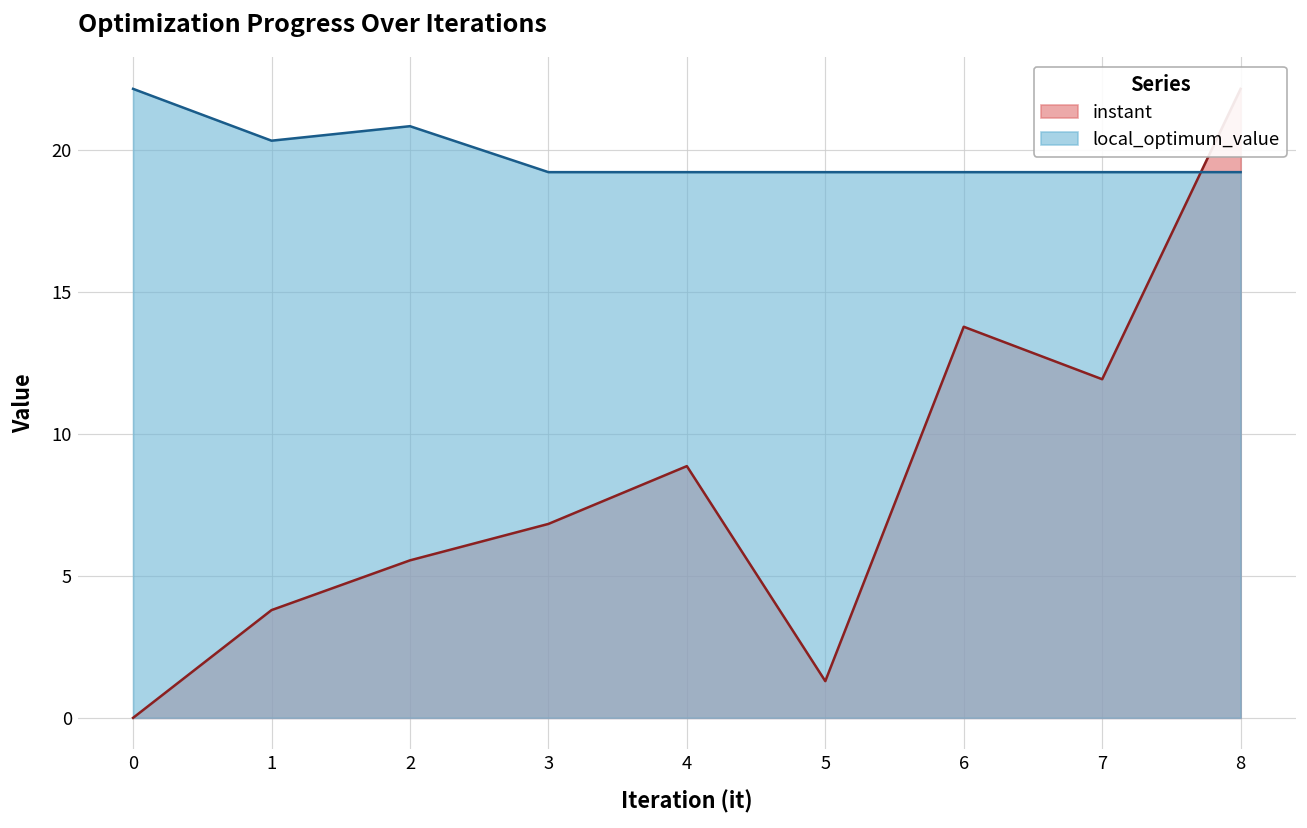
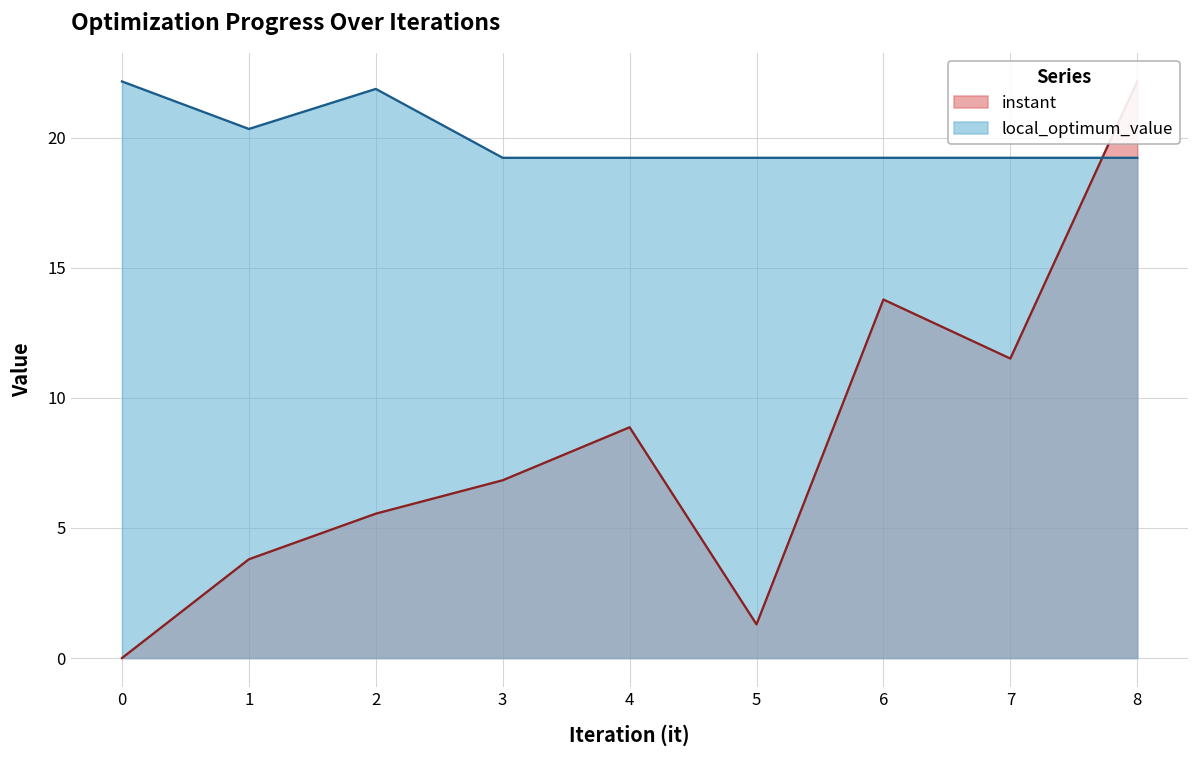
local_optimum_value, 2: 20.9 -> 21.9
instant, 7: 11.9 -> 11.5
